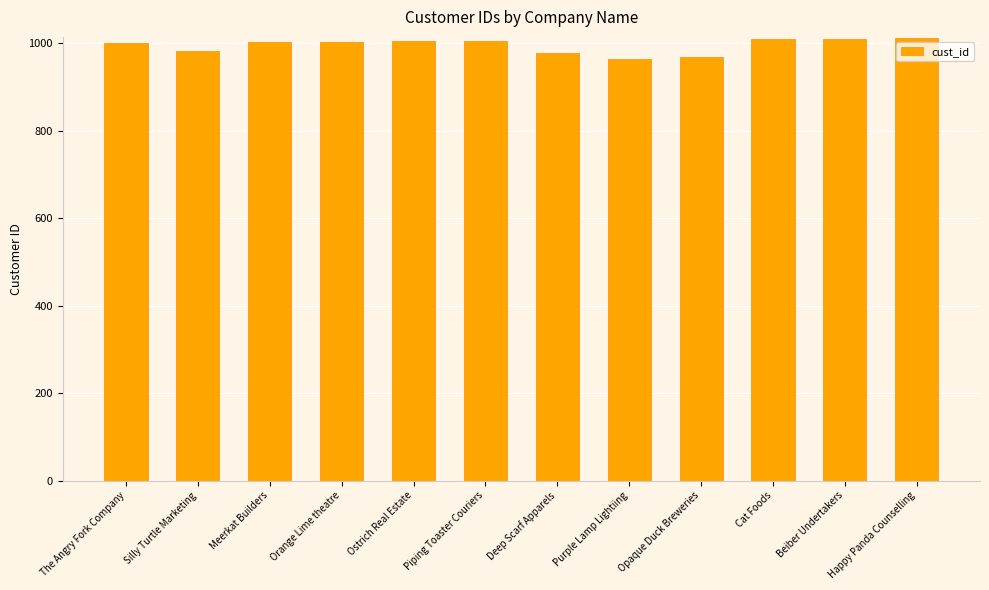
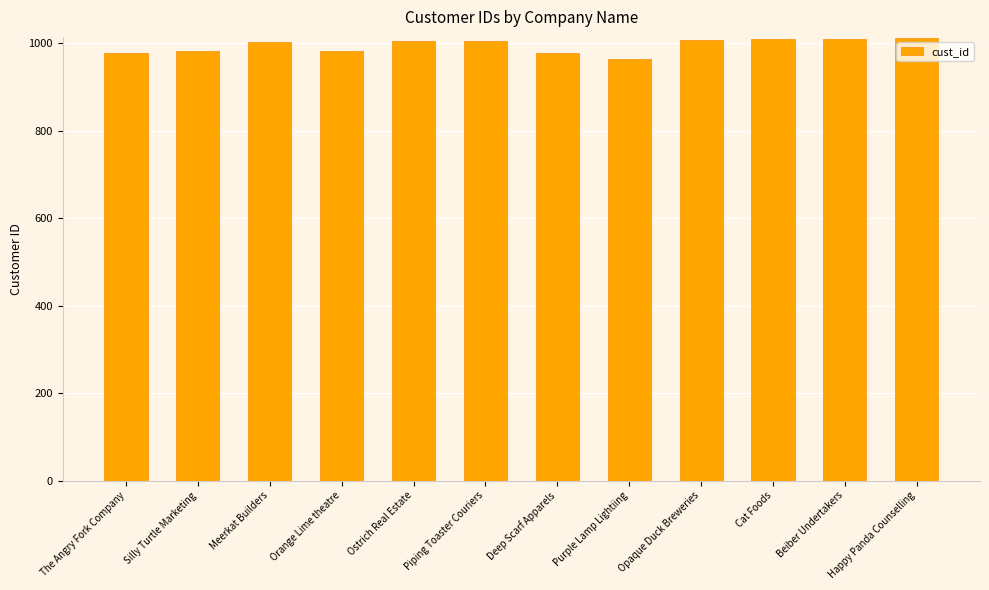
The Angry Fork Company: 1000 -> 980
Orange Lime theatre: 1000 -> 980
Opaque Duck Breweries: 970 -> 1010
